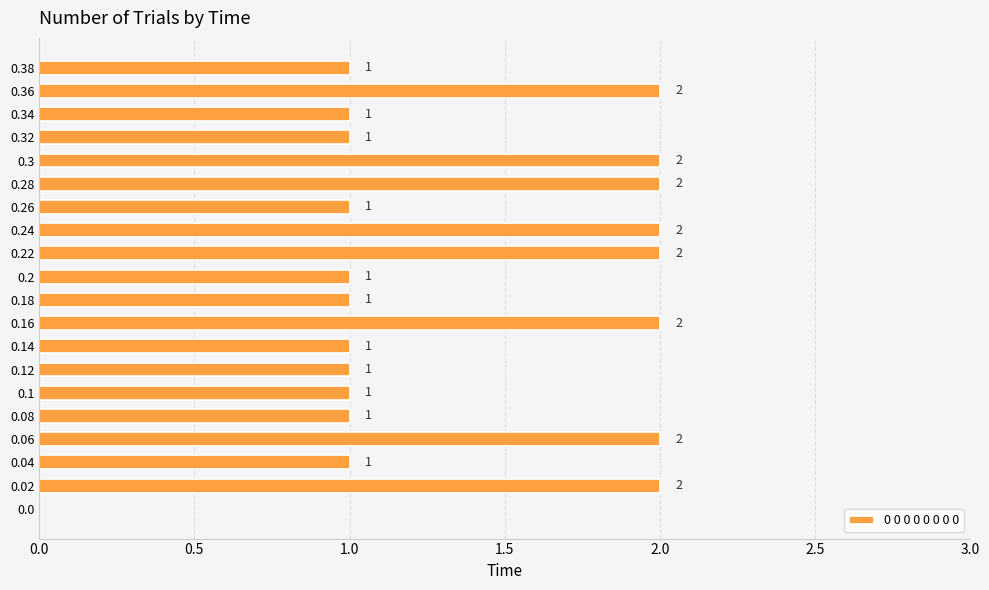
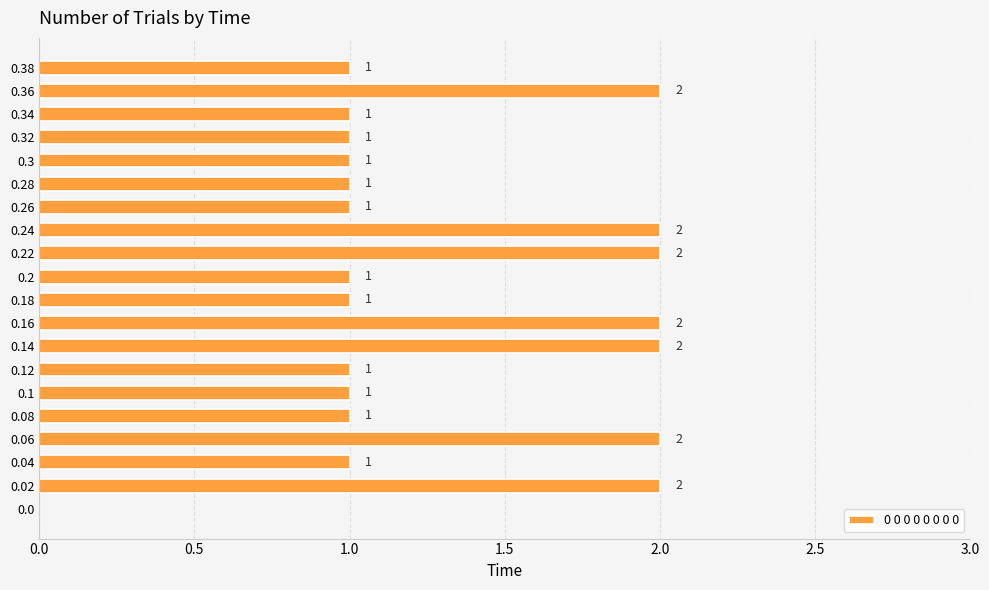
0.3: 2 -> 1
0.28: 2 -> 1
0.14: 1 -> 2
